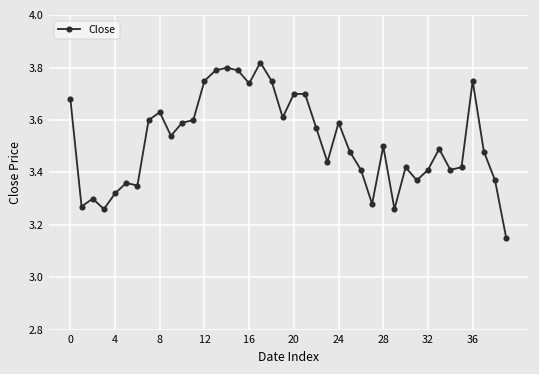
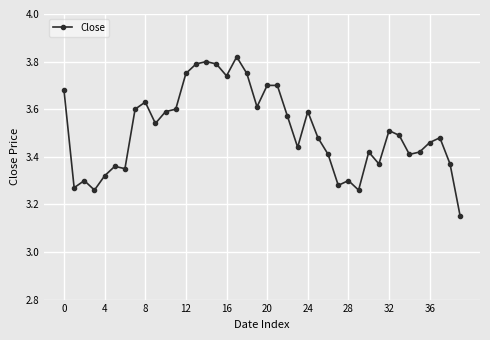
28: 3.5 -> 3.3
32: 3.41 -> 3.51
36: 3.75 -> 3.46
